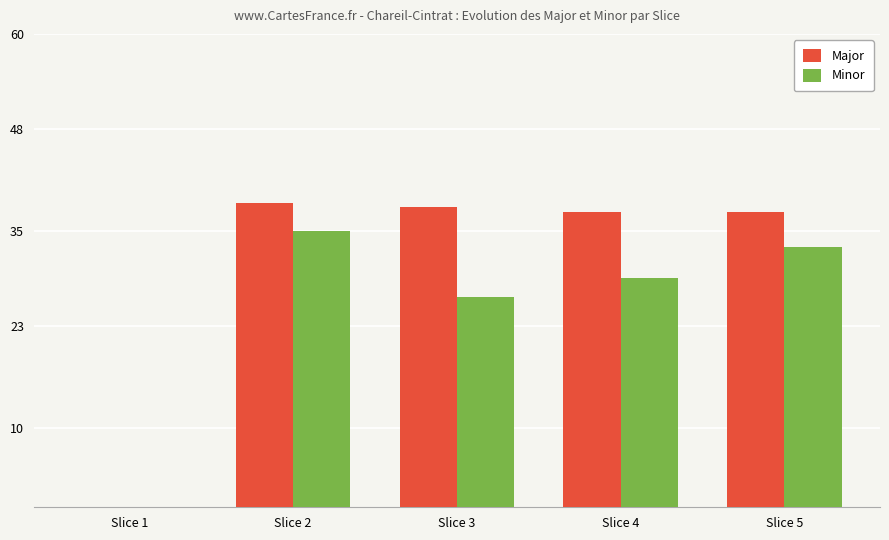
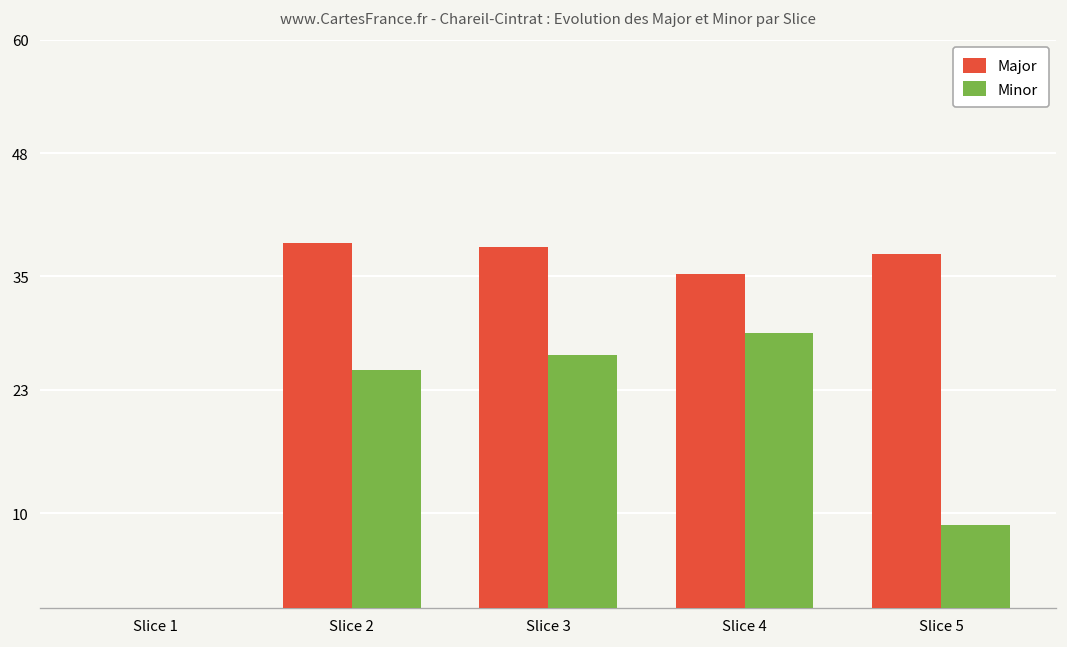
Minor, Slice 2: 35 -> 25
Major, Slice 4: 37 -> 35
Minor, Slice 5: 33 -> 9
